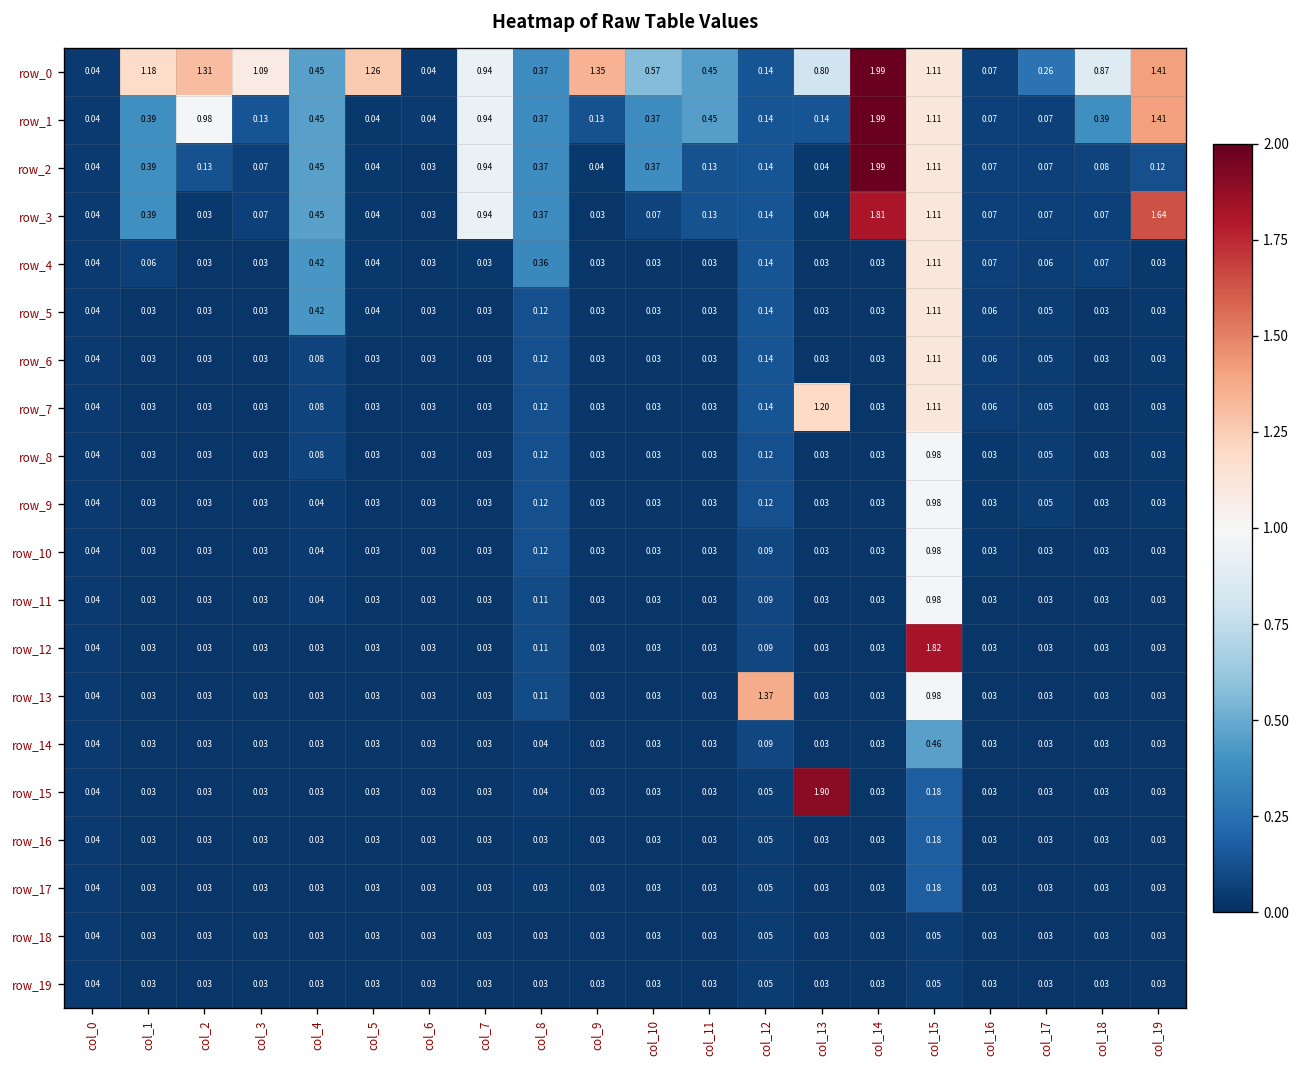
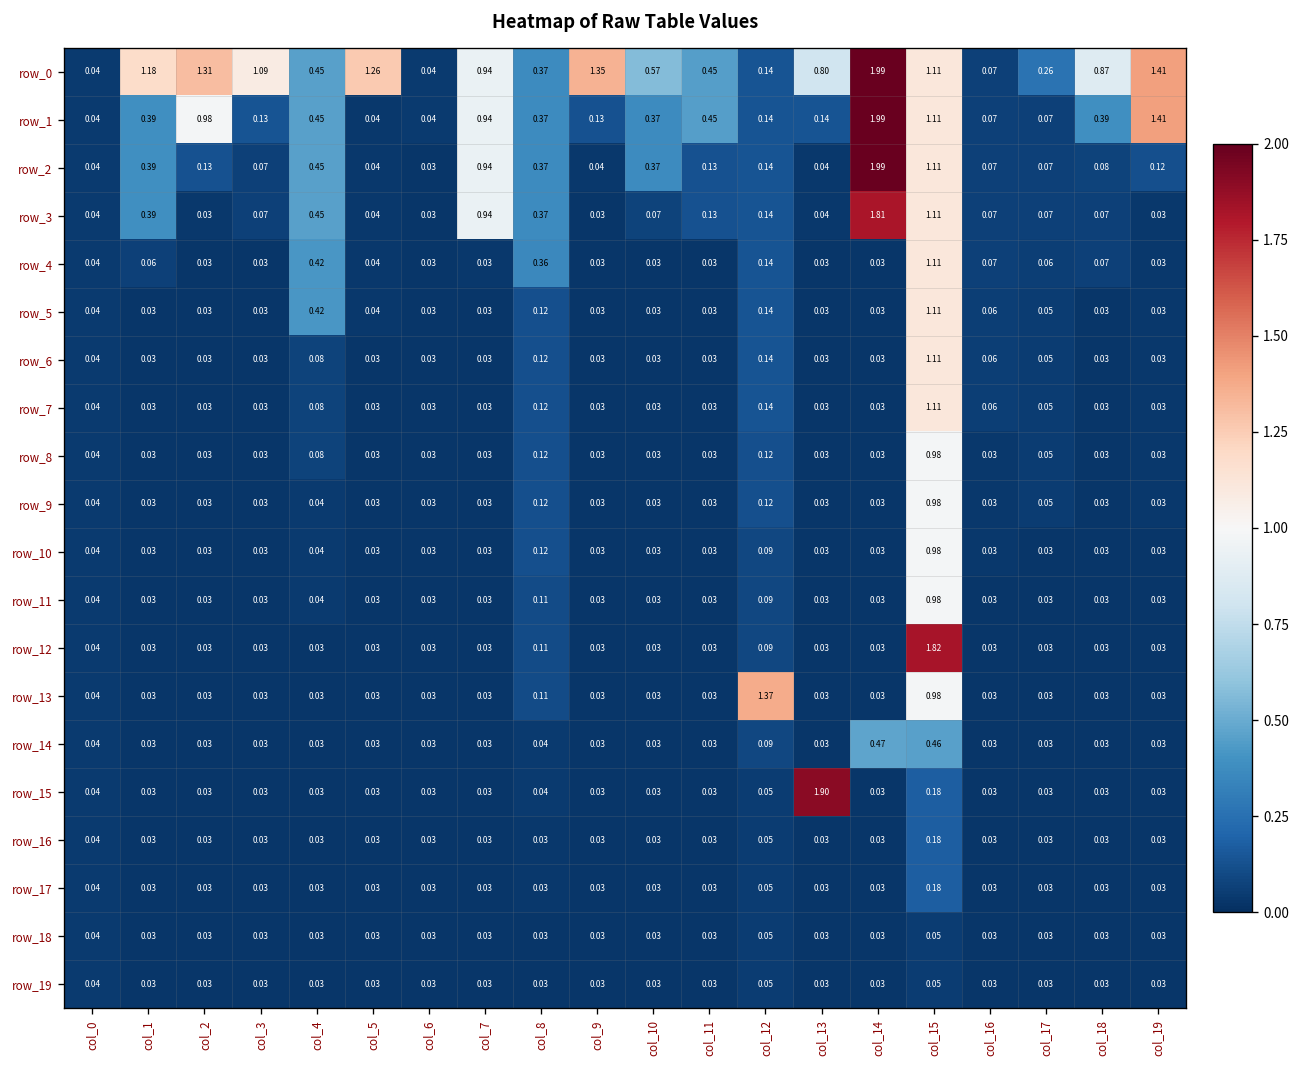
row_3, col_19: 1.64 -> 0.03
row_7, col_13: 1.20 -> 0.03
row_14, col_14: 0.03 -> 0.47
